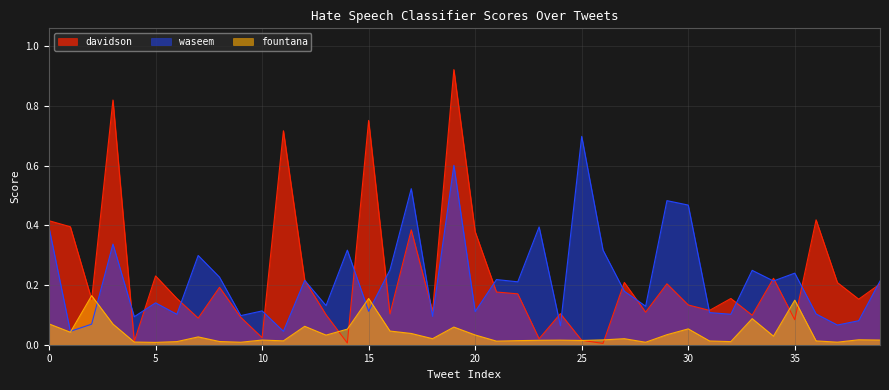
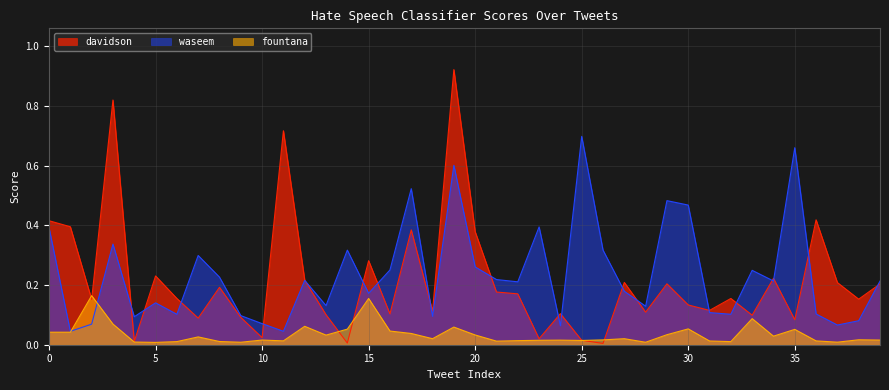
fountana, 0: 0.07 -> 0.04
waseem, 10: 0.11 -> 0.07
davidson, 15: 0.75 -> 0.28
waseem, 15: 0.11 -> 0.17
waseem, 20: 0.11 -> 0.26
waseem, 35: 0.24 -> 0.66
fountana, 35: 0.15 -> 0.05
